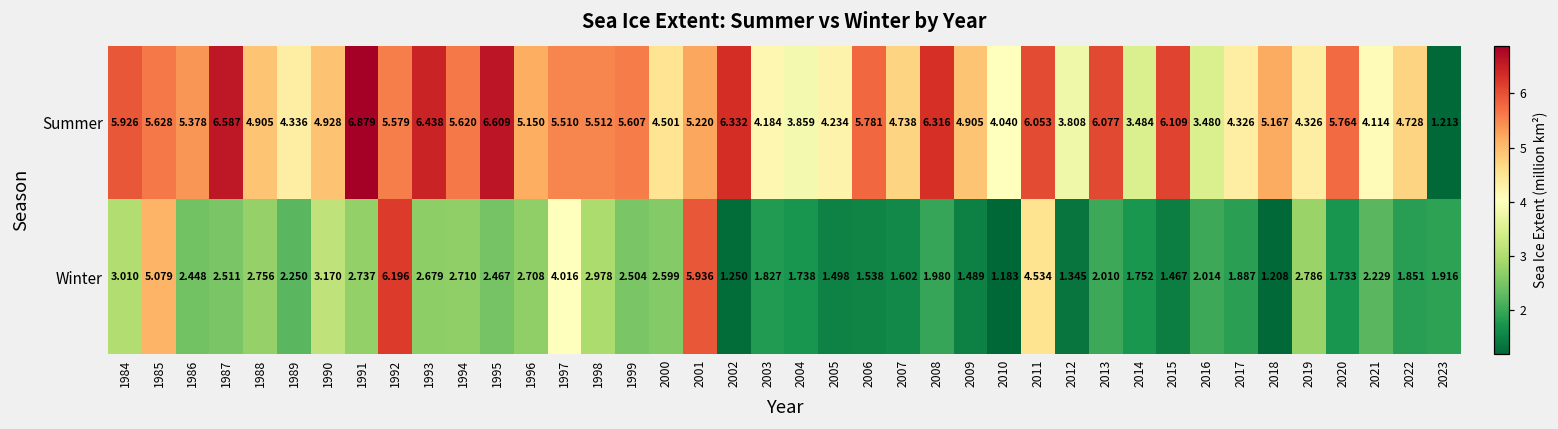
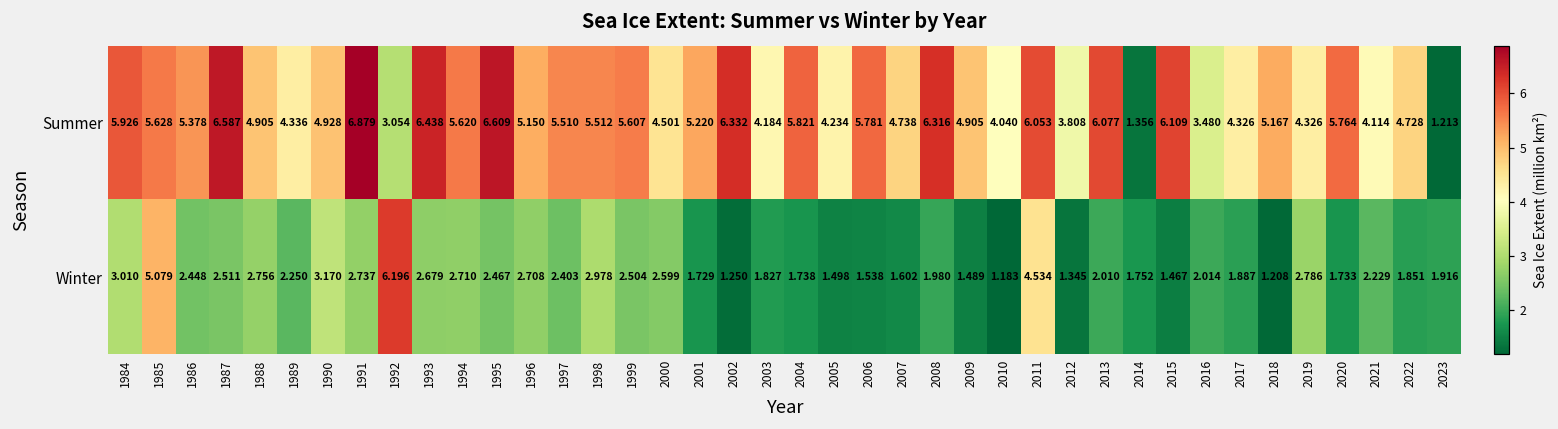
Summer, 1992: 5.579 -> 3.054
Summer, 2004: 3.859 -> 5.821
Summer, 2014: 3.484 -> 1.356
Winter, 1997: 4.016 -> 2.403
Winter, 2001: 5.936 -> 1.729
